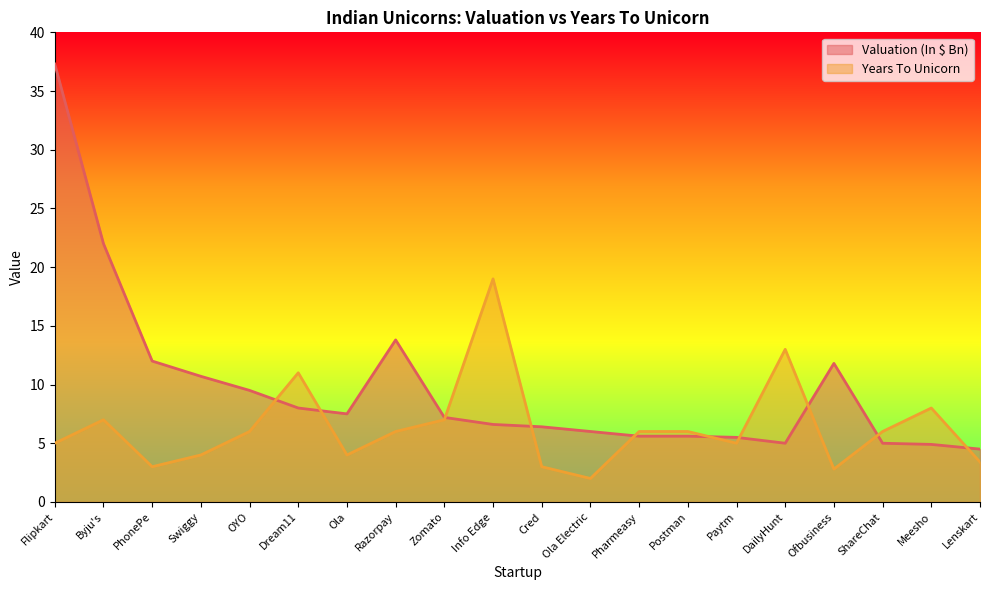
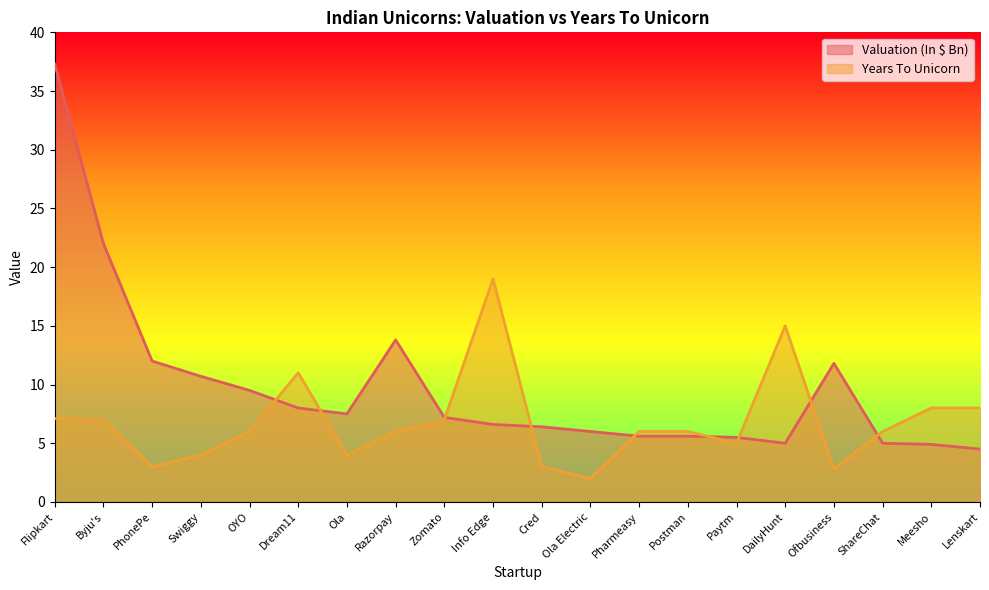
Years To Unicorn, Flipkart: 5.0 -> 7.1
Years To Unicorn, DailyHunt: 13 -> 15
Years To Unicorn, Lenskart: 3.4 -> 8.0
